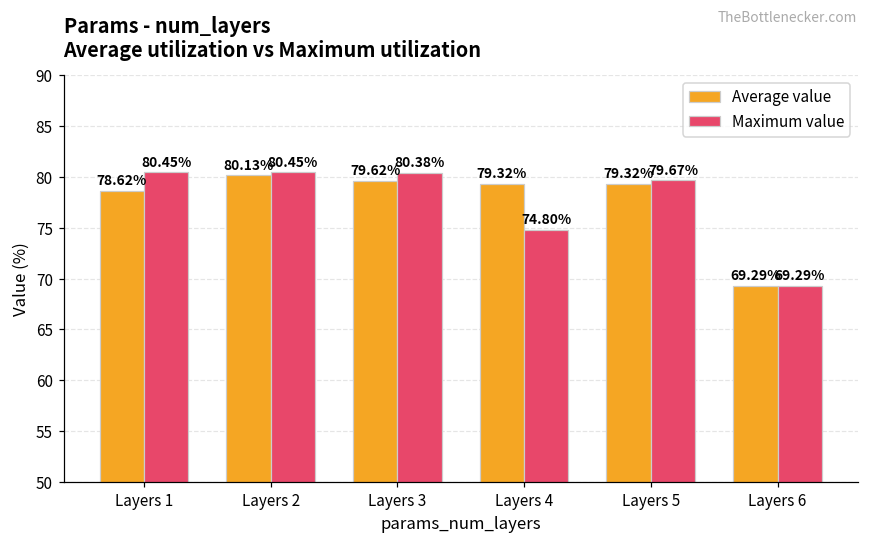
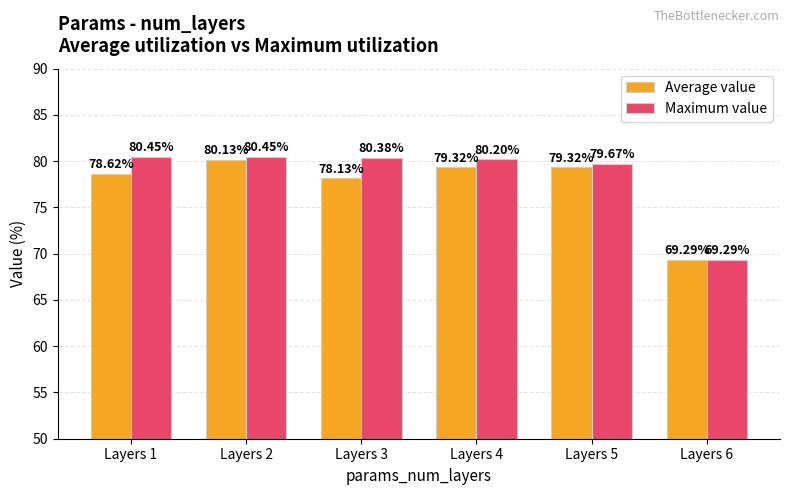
Average value, Layers 3: 79.62% -> 78.13%
Maximum value, Layers 4: 74.80% -> 80.20%
